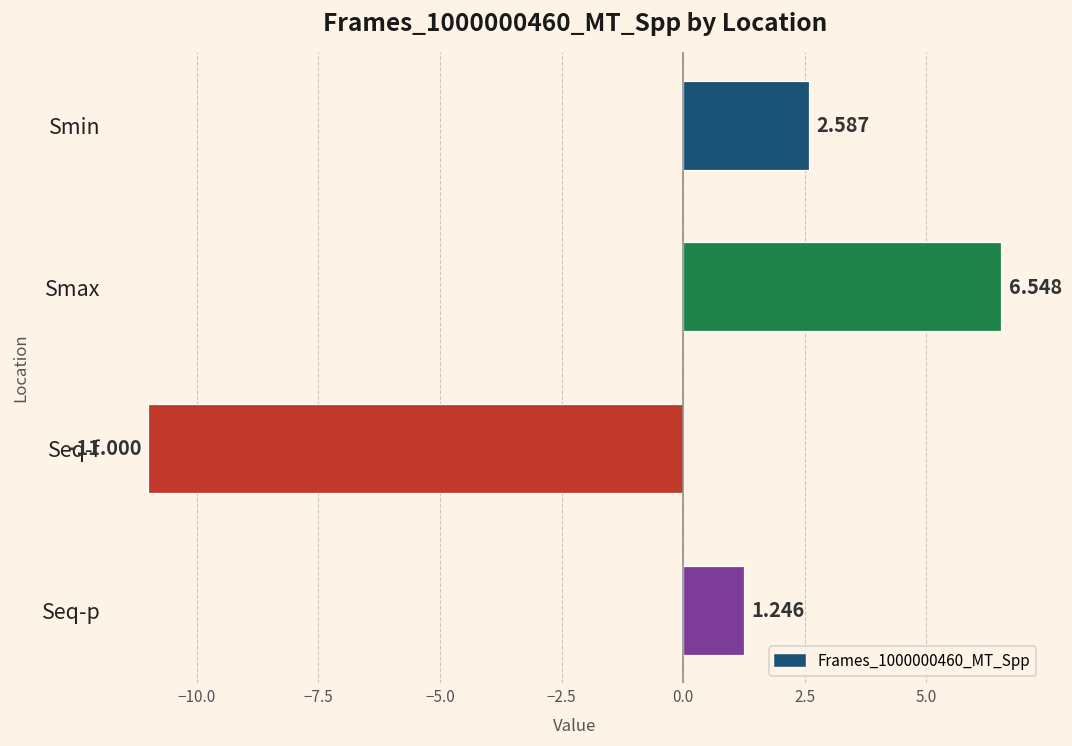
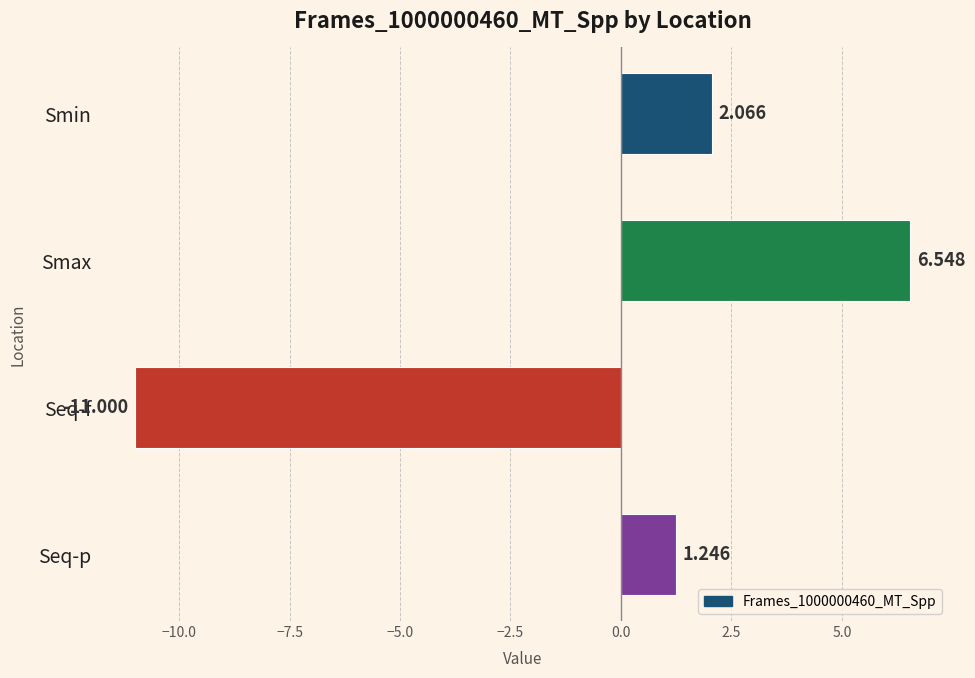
Smin: 2.587 -> 2.066
